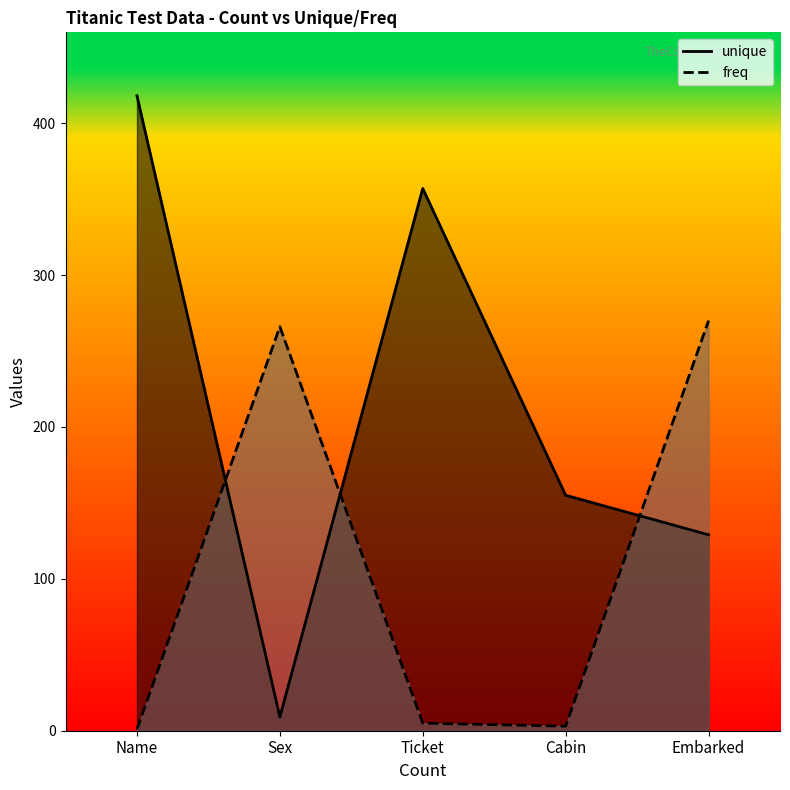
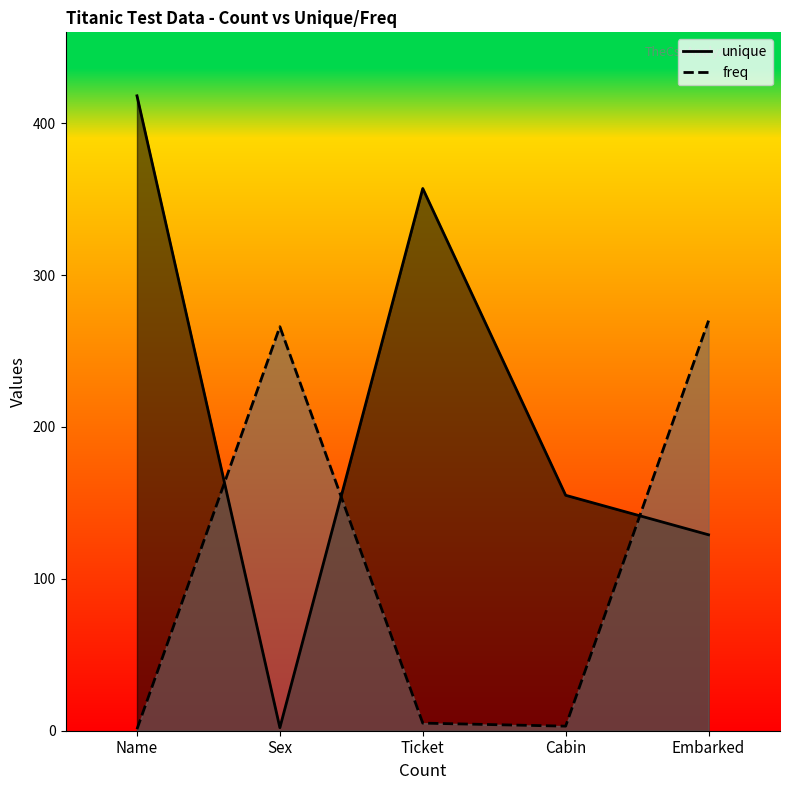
unique, Sex: 9 -> 2
